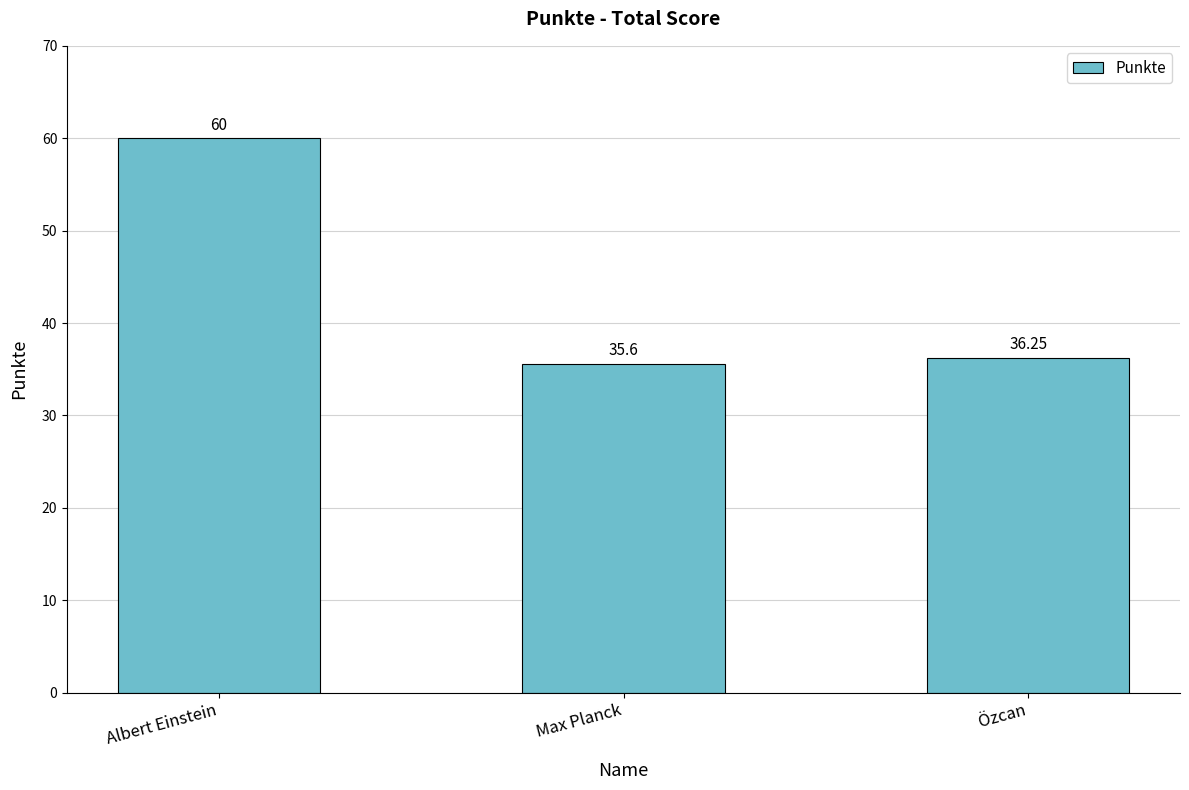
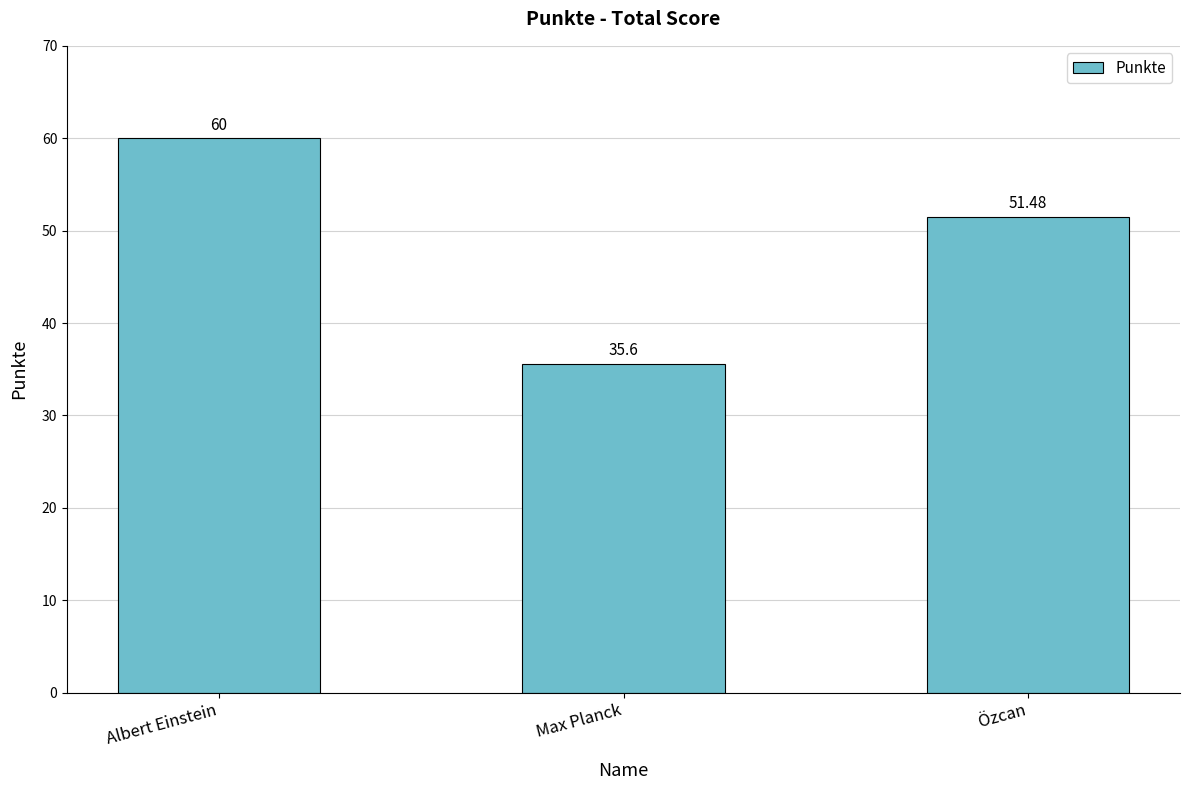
Özcan: 36.25 -> 51.48
